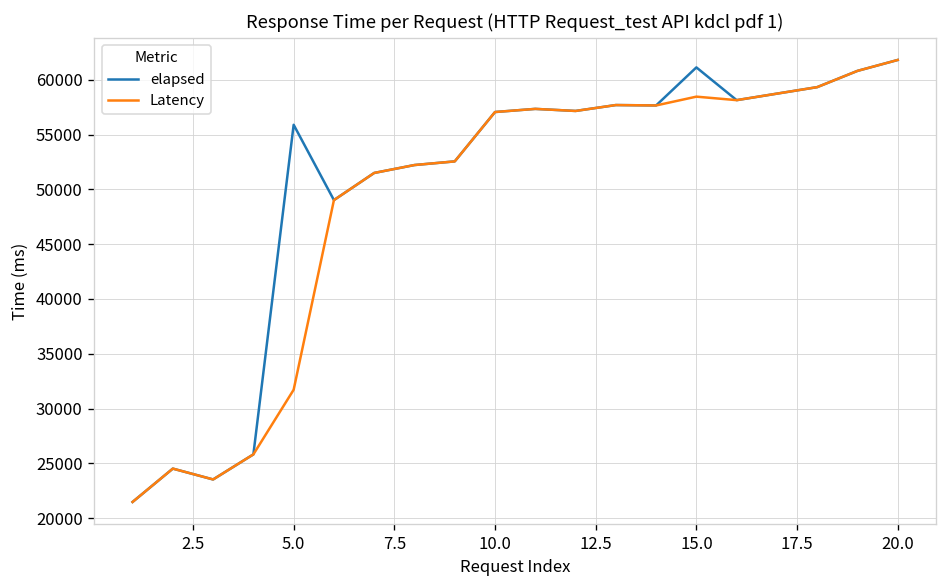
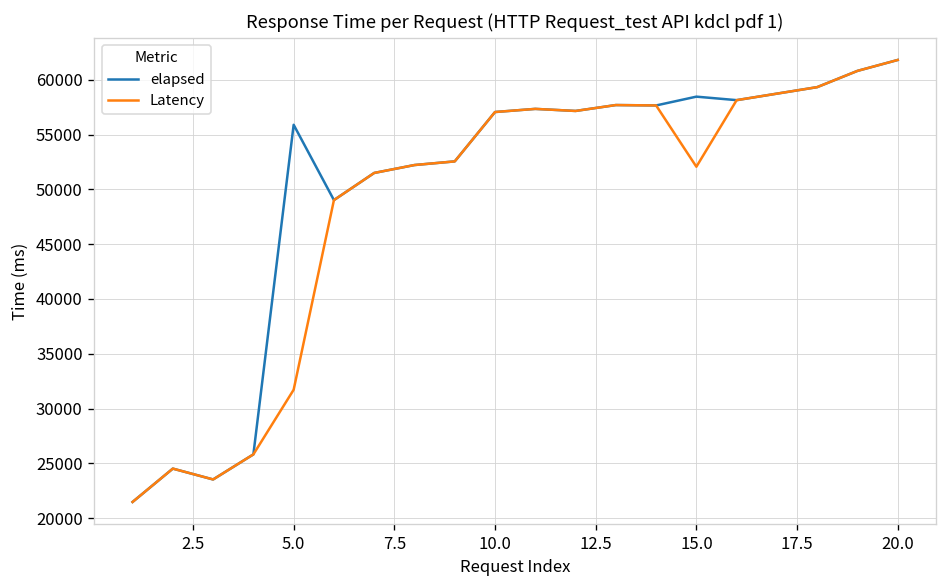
elapsed, 15.0: 61000 -> 58000
Latency, 15.0: 58000 -> 52000
